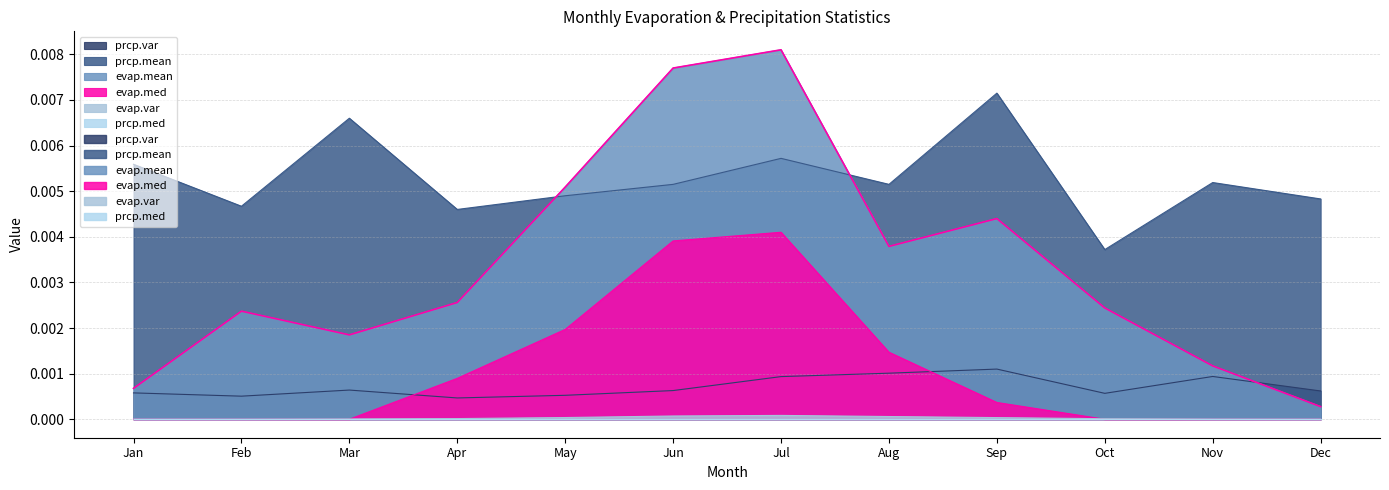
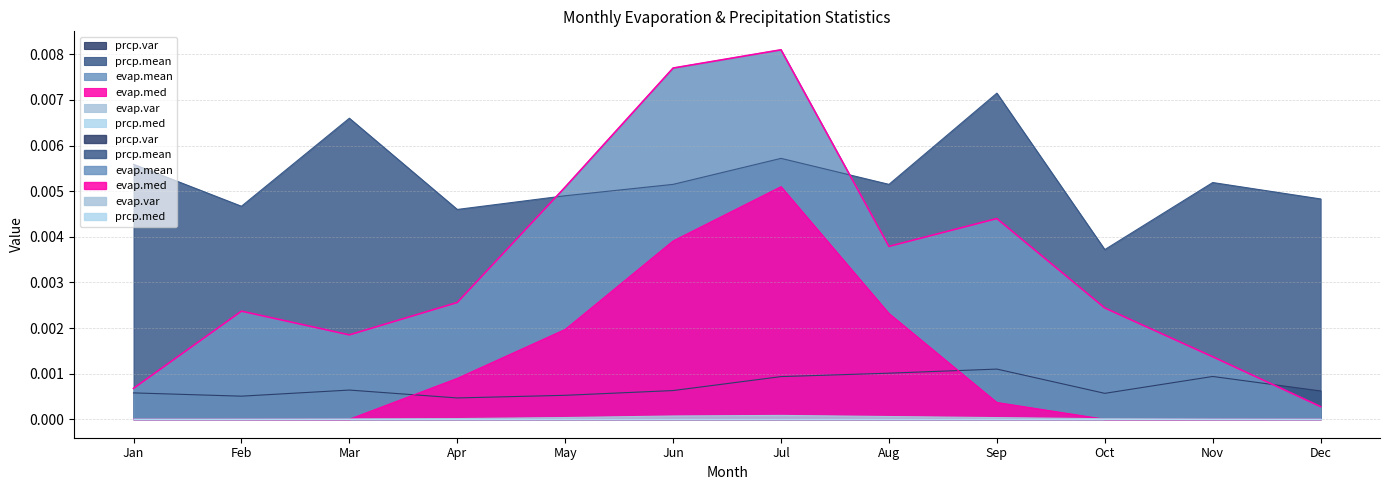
evap.med, Jul: 0.0041 -> 0.0051
evap.med, Aug: 0.0015 -> 0.0023
evap.mean, Nov: 0.0012 -> 0.0014
